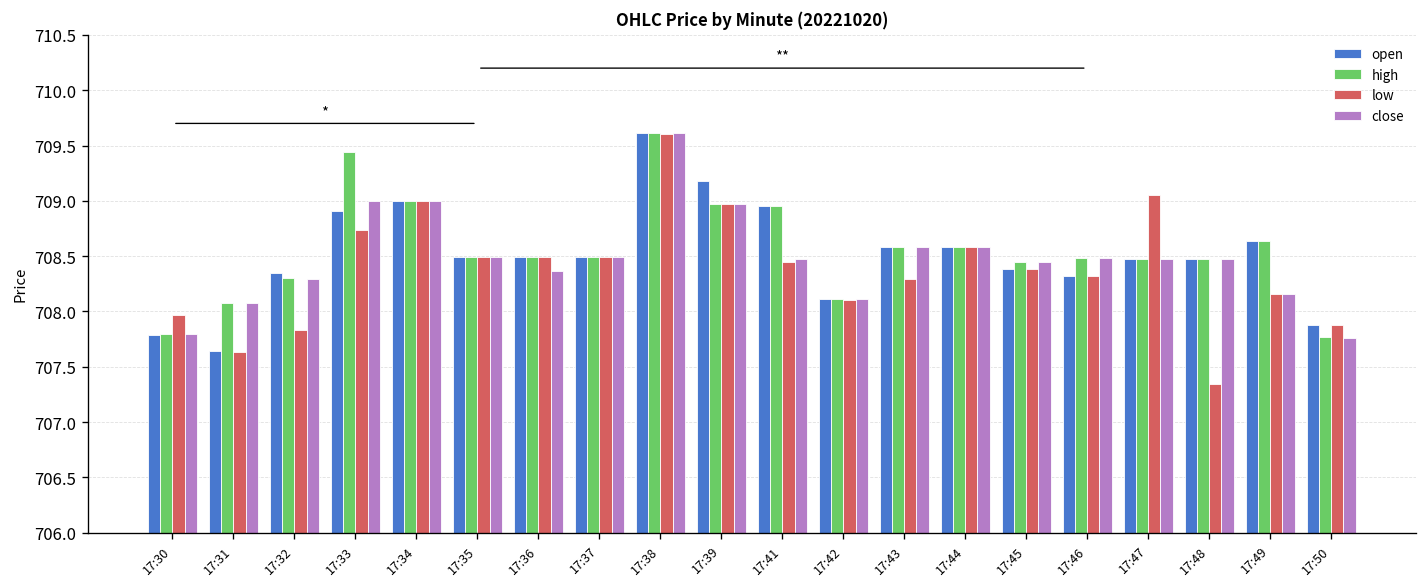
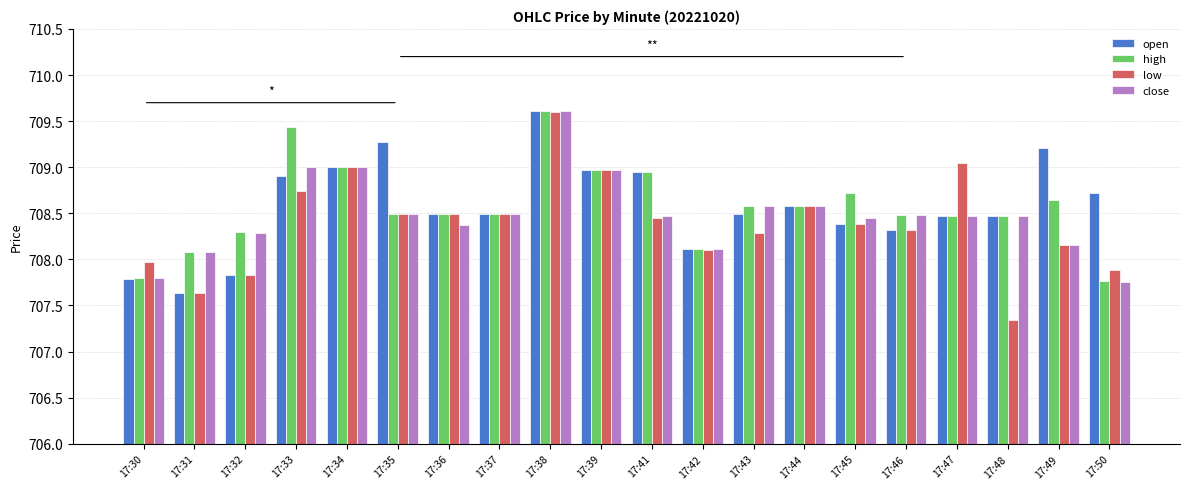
open, 17:32: 708.4 -> 707.8
open, 17:35: 708.5 -> 709.3
open, 17:39: 709.2 -> 709.0
open, 17:43: 708.6 -> 708.5
high, 17:45: 708.5 -> 708.7
open, 17:49: 708.6 -> 709.2
open, 17:50: 707.9 -> 708.7
